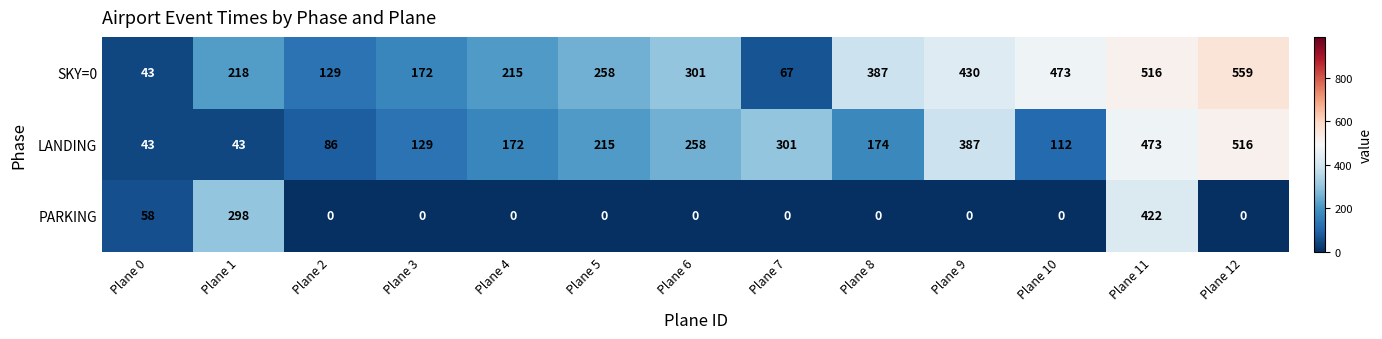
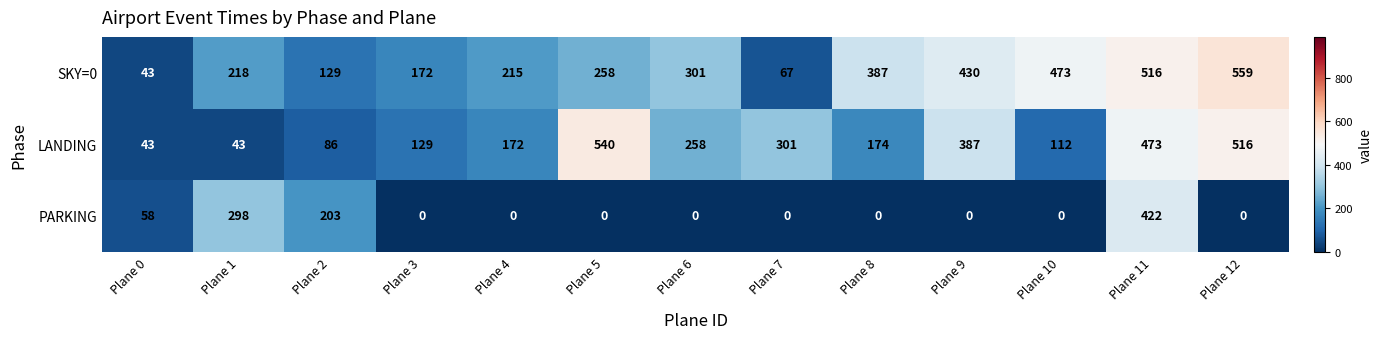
LANDING, Plane 5: 215 -> 540
PARKING, Plane 2: 0 -> 203
